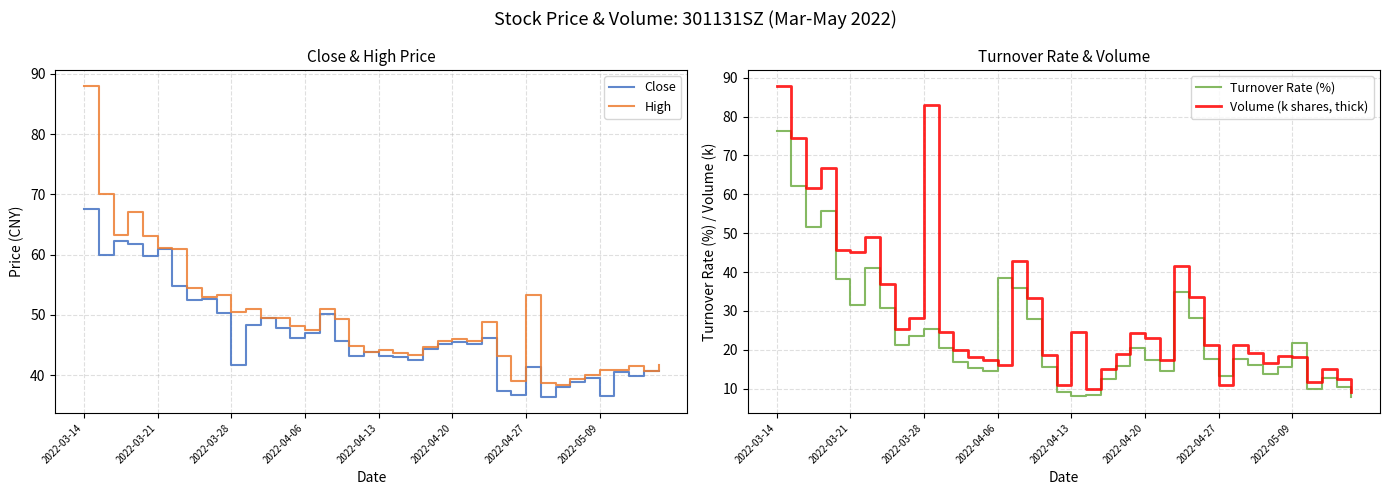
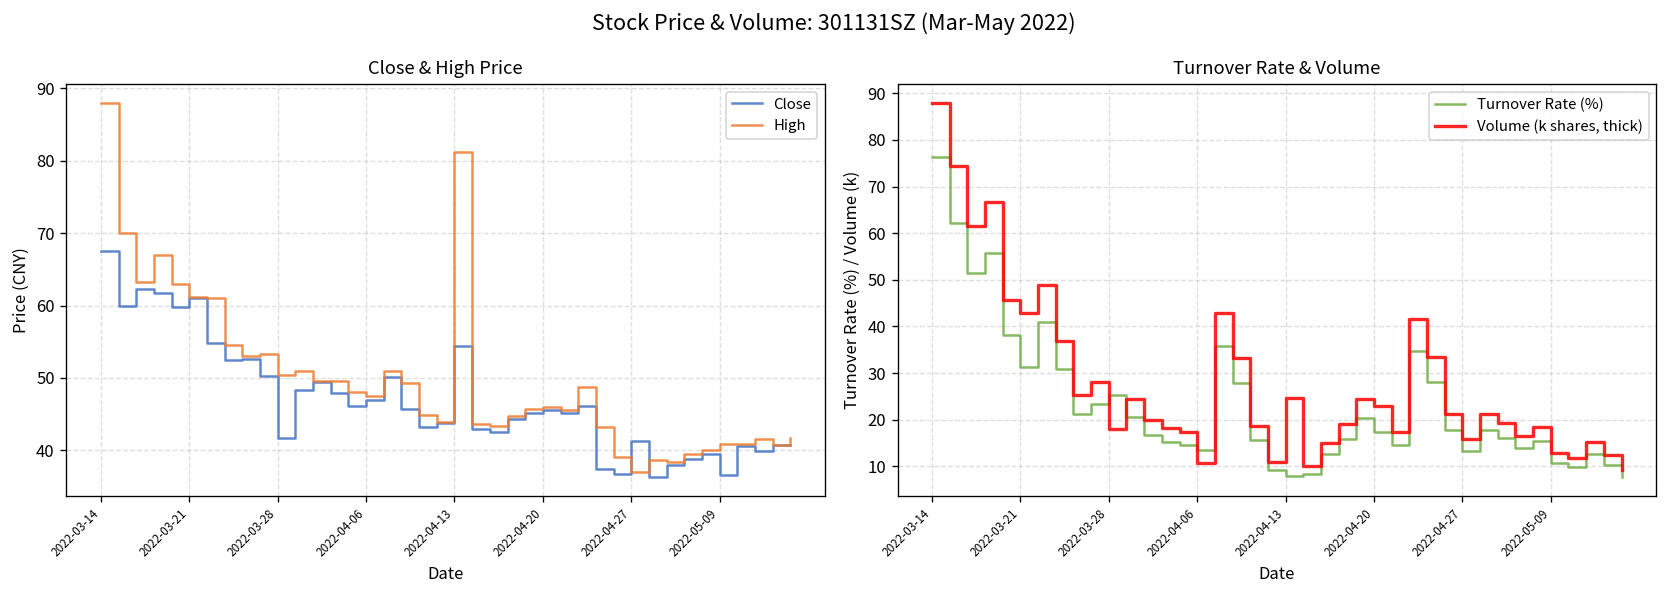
Close & High Price, Close, 2022-04-13: 43 -> 54
Close & High Price, High, 2022-04-13: 44 -> 81
Close & High Price, High, 2022-04-27: 53 -> 37
Turnover Rate & Volume, Volume (k shares, thick), 2022-03-21: 45 -> 43
Turnover Rate & Volume, Volume (k shares, thick), 2022-03-28: 83 -> 18
Turnover Rate & Volume, Turnover Rate (%), 2022-04-06: 39 -> 13
Turnover Rate & Volume, Volume (k shares, thick), 2022-04-06: 16 -> 11
Turnover Rate & Volume, Volume (k shares, thick), 2022-04-27: 11 -> 16
Turnover Rate & Volume, Turnover Rate (%), 2022-05-09: 22 -> 11
Turnover Rate & Volume, Volume (k shares, thick), 2022-05-09: 18 -> 13
